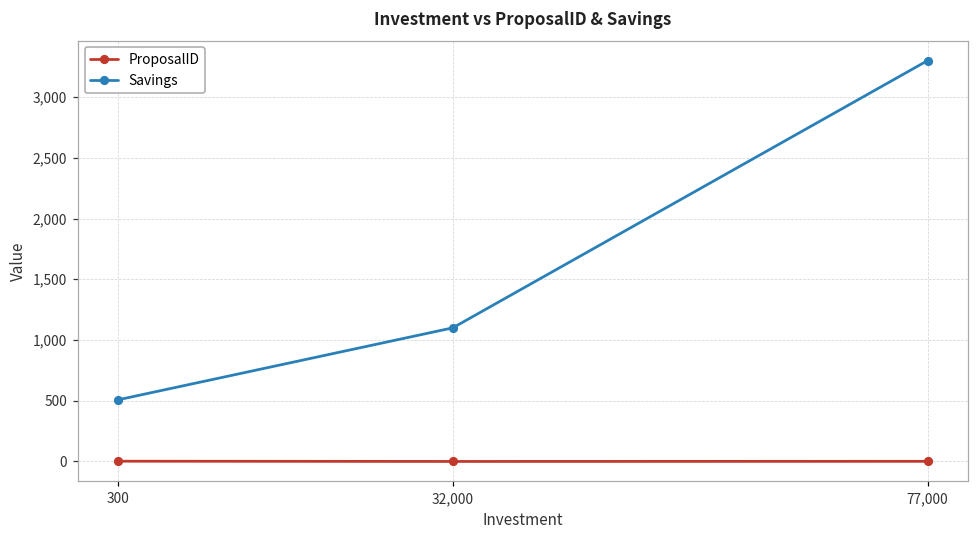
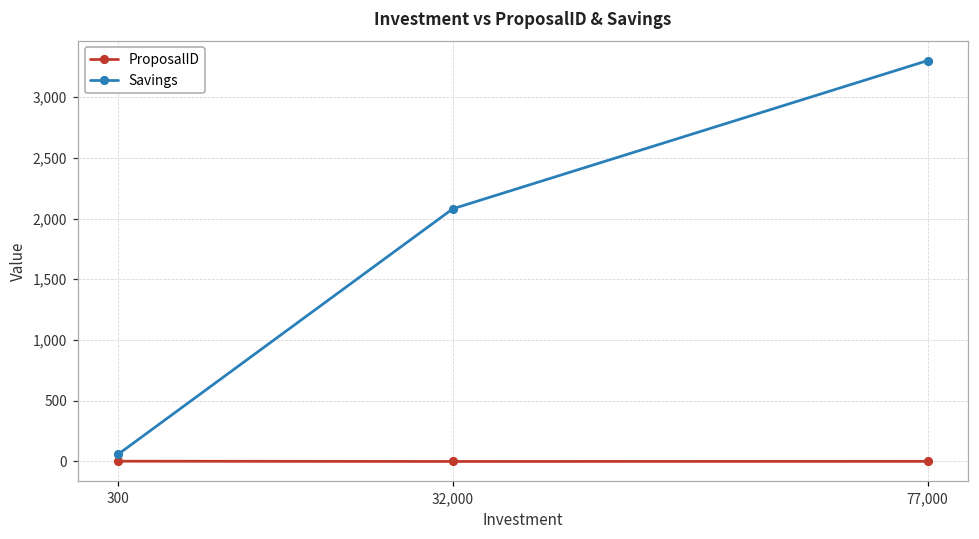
Savings, 300: 510 -> 60
Savings, 32,000: 1,100 -> 2,080
